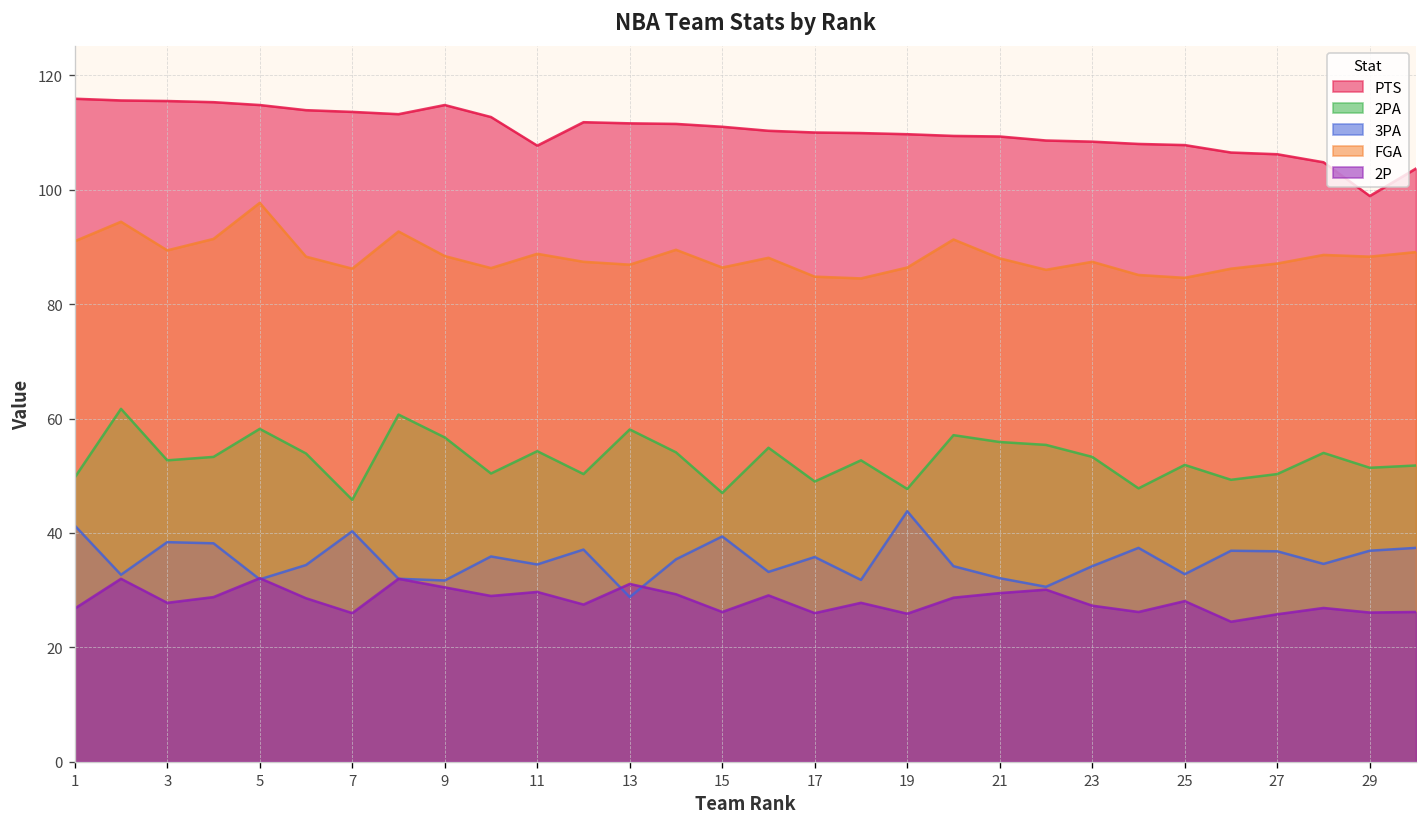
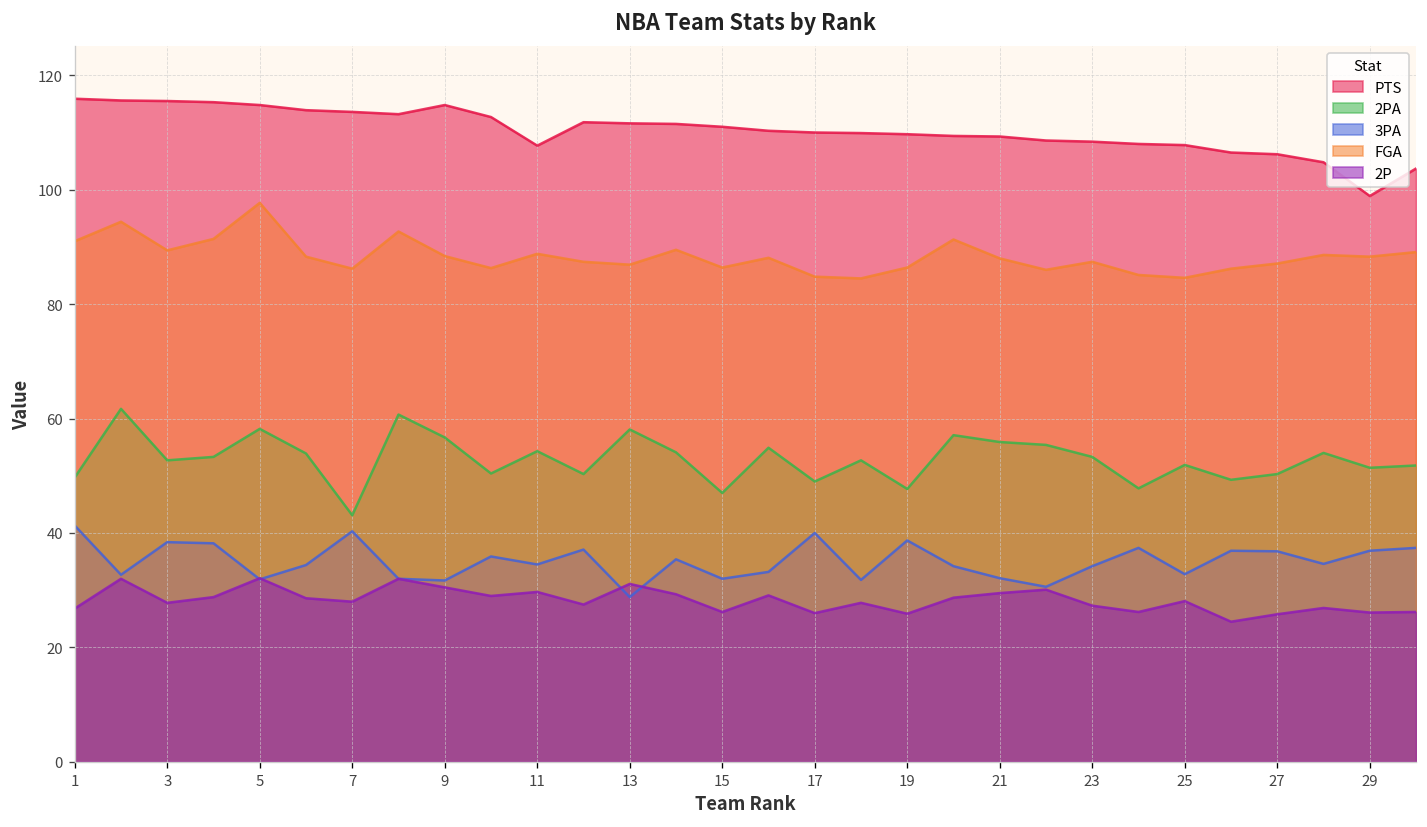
2PA, 7: 46 -> 43
2P, 7: 26 -> 28
3PA, 15: 39 -> 32
3PA, 17: 36 -> 40
3PA, 19: 44 -> 39
